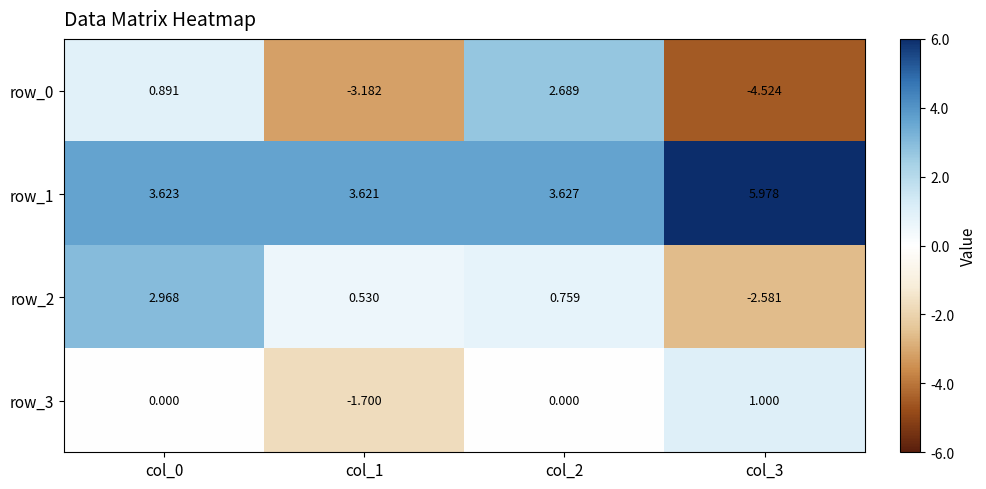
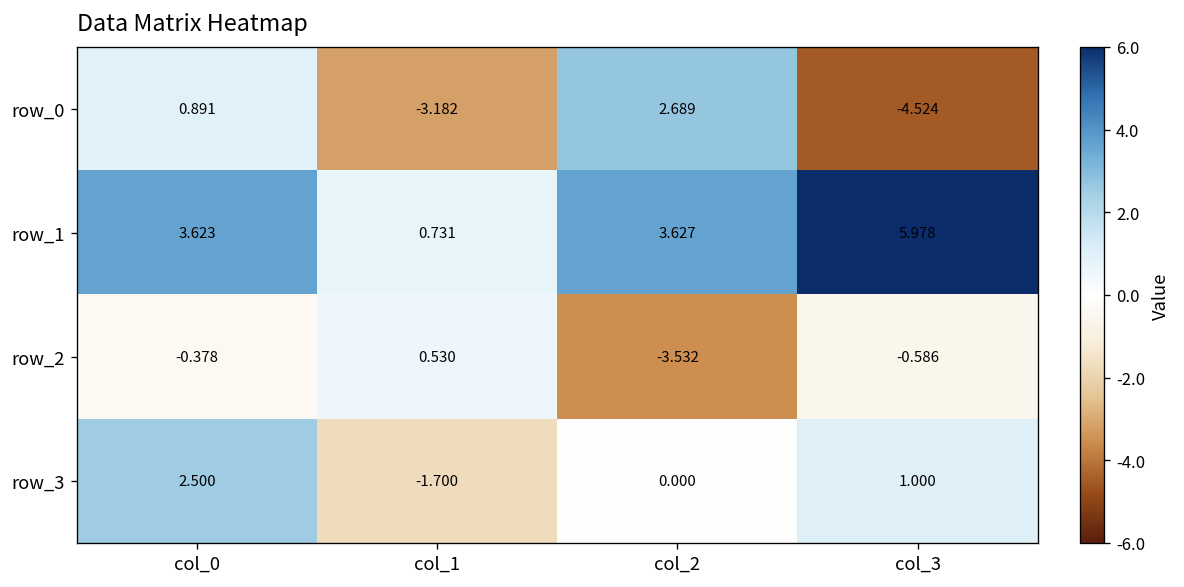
row_1, col_1: 3.621 -> 0.731
row_2, col_0: 2.968 -> -0.378
row_2, col_2: 0.759 -> -3.532
row_2, col_3: -2.581 -> -0.586
row_3, col_0: 0.000 -> 2.500
